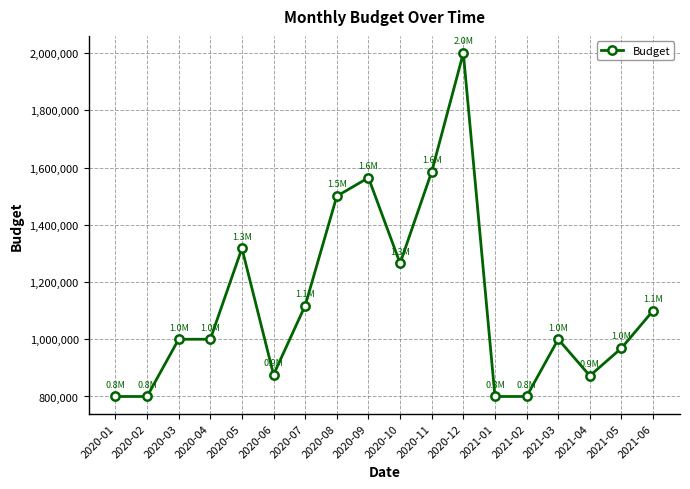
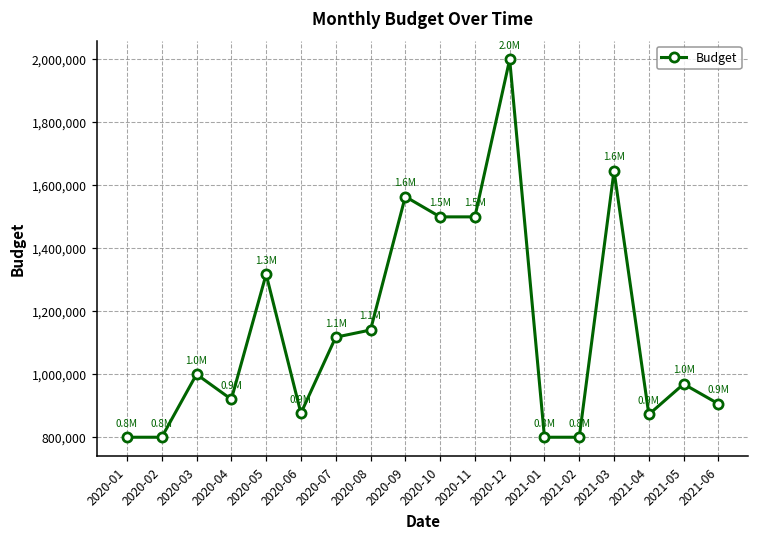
2020-04: 1.0M -> 0.9M
2020-08: 1.5M -> 1.1M
2020-10: 1.3M -> 1.5M
2020-11: 1.6M -> 1.5M
2021-03: 1.0M -> 1.6M
2021-06: 1.1M -> 0.9M
